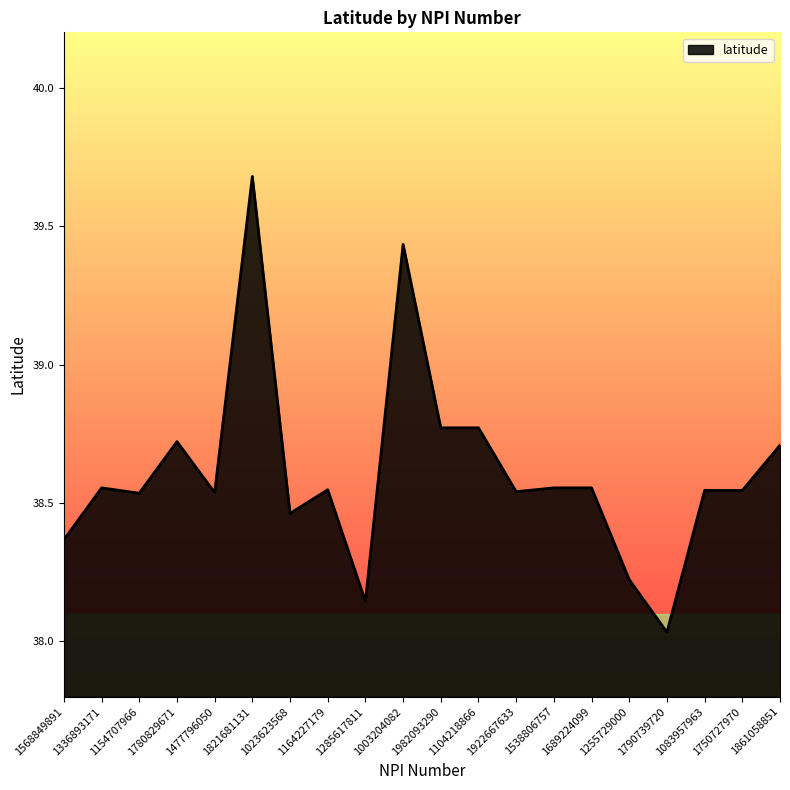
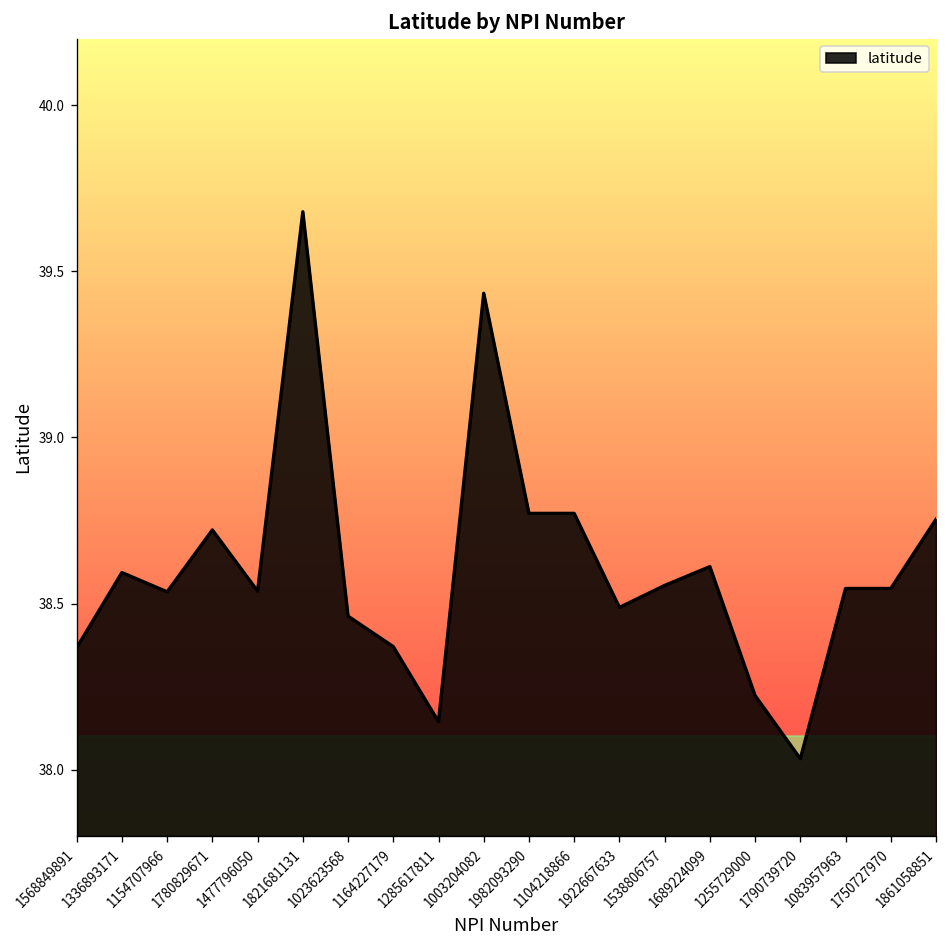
1336893171: 38.55 -> 38.59
1164227179: 38.55 -> 38.37
1922667633: 38.54 -> 38.49
1689224099: 38.55 -> 38.61
1861058851: 38.71 -> 38.75
